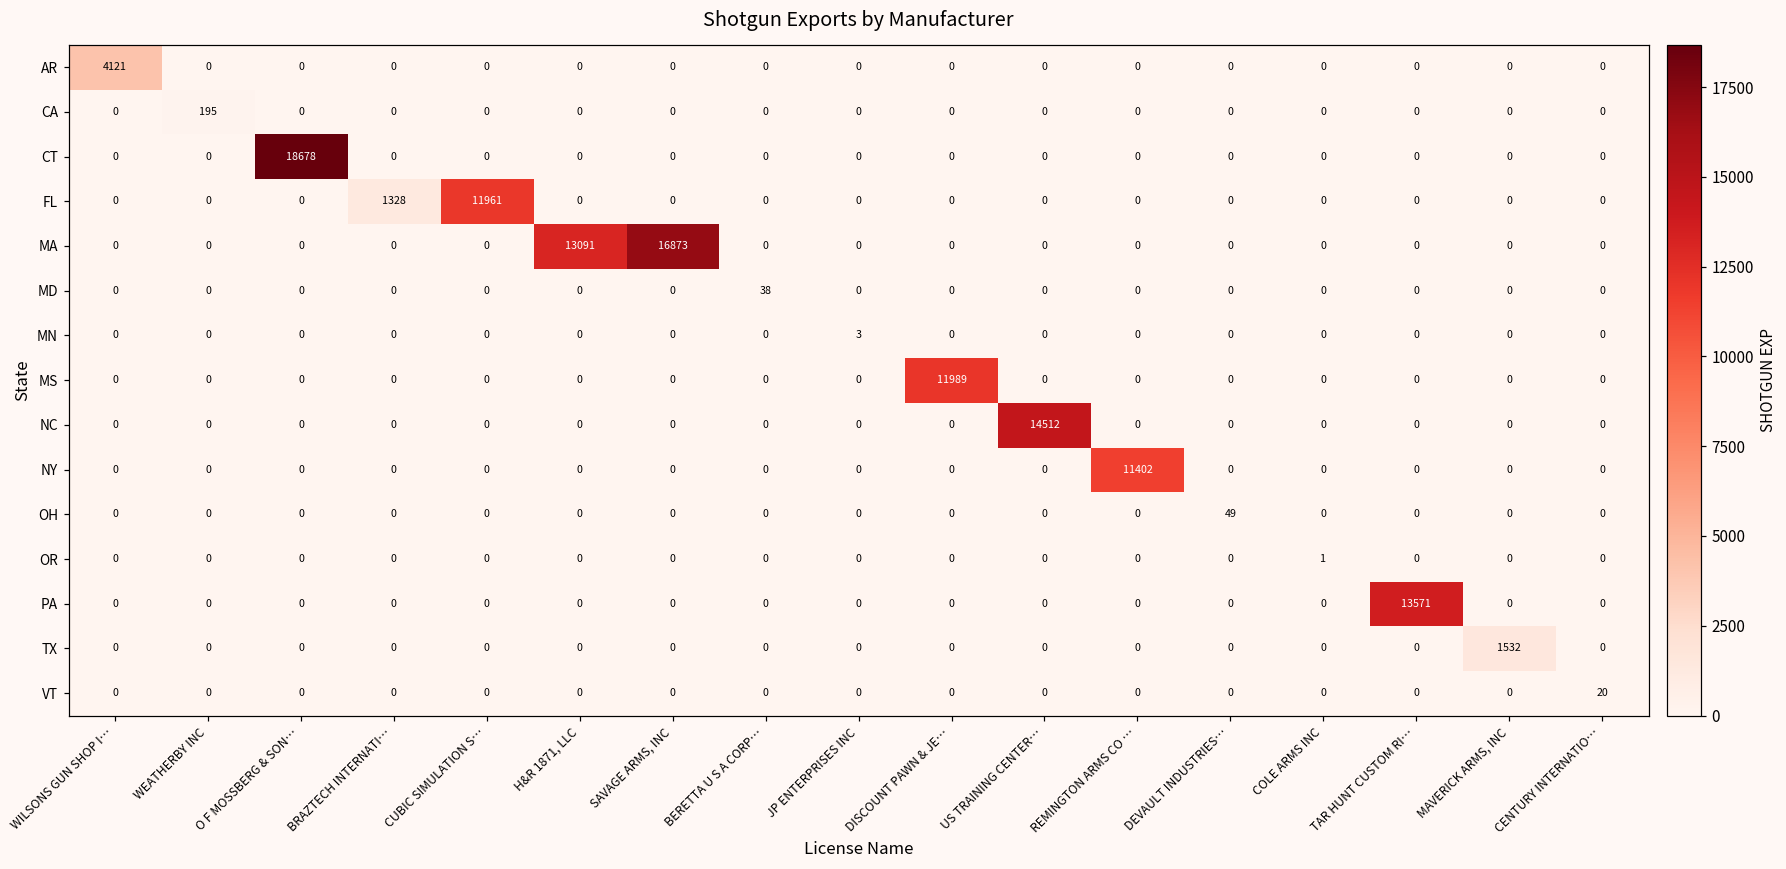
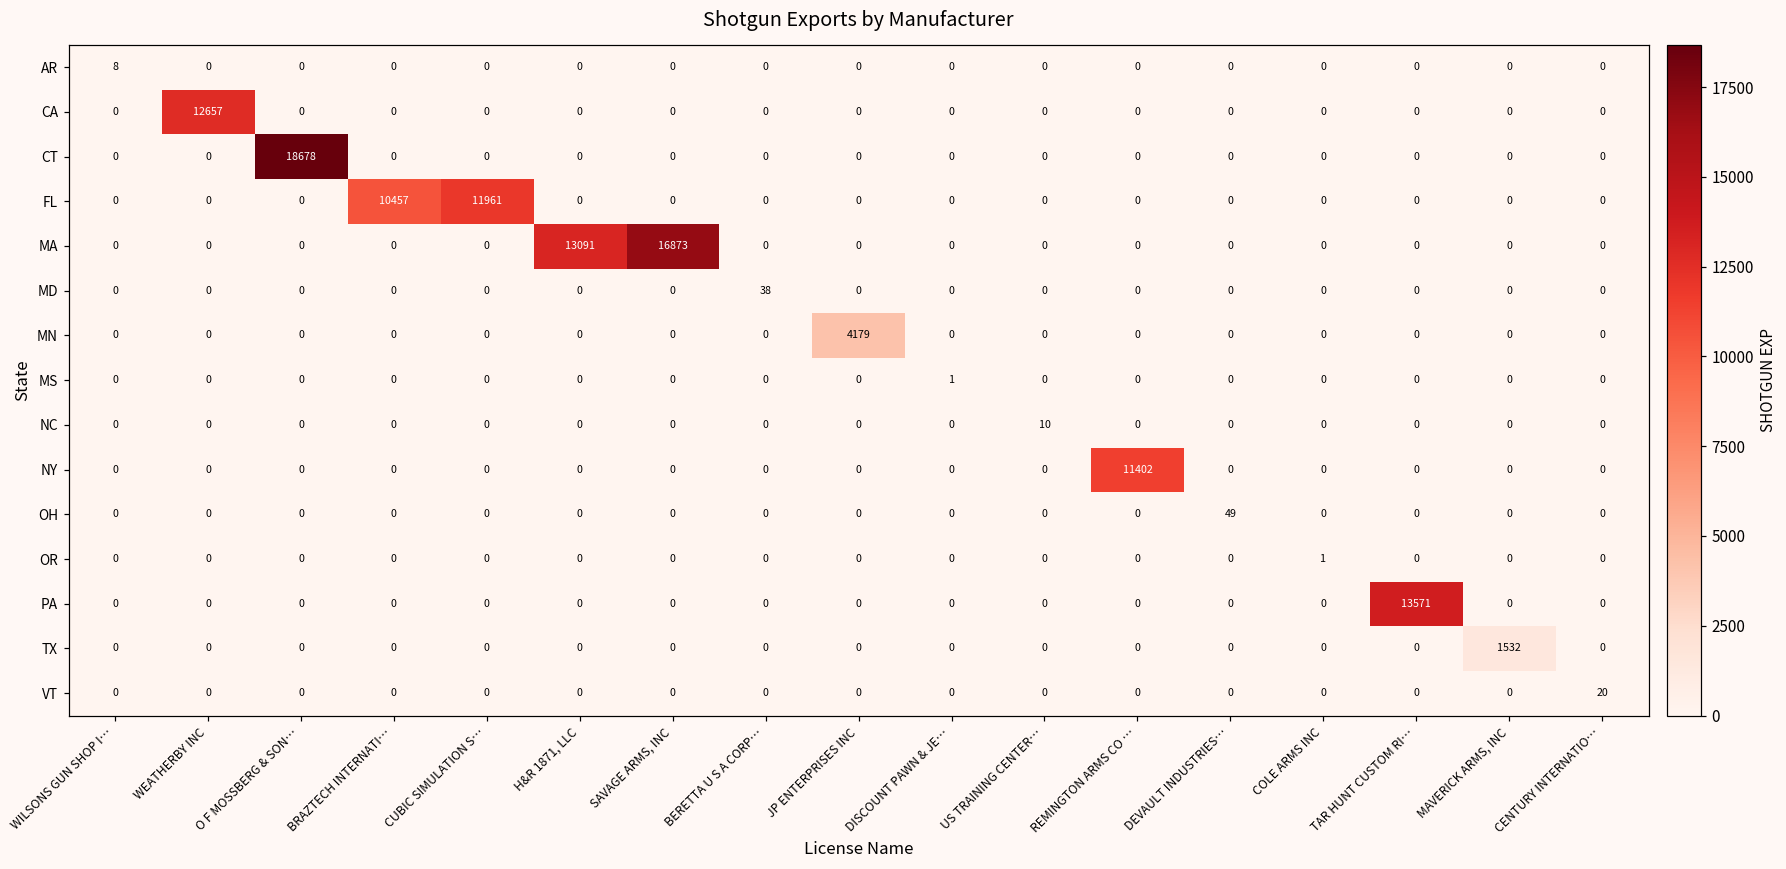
AR, WILSONS GUN SHOP I…: 4121 -> 8
CA, WEATHERBY INC: 195 -> 12657
FL, BRAZTECH INTERNATI…: 1328 -> 10457
MN, JP ENTERPRISES INC: 3 -> 4179
MS, DISCOUNT PAWN & JE…: 11989 -> 1
NC, US TRAINING CENTER…: 14512 -> 10
